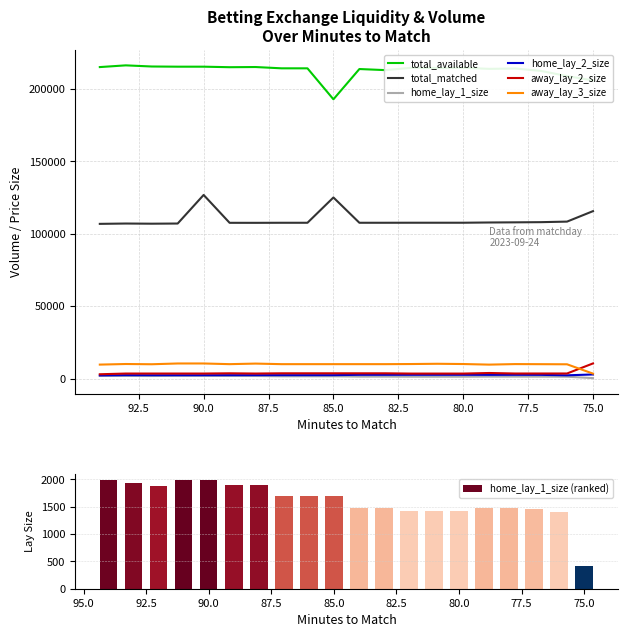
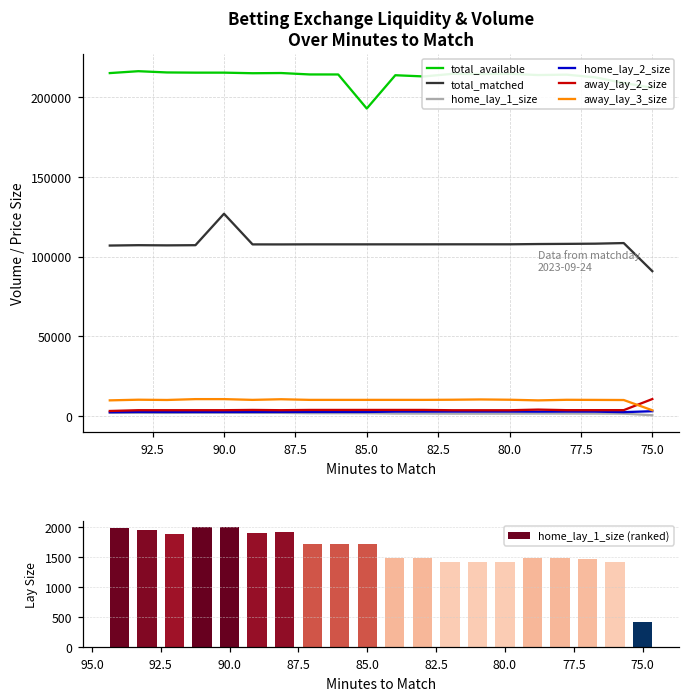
Betting Exchange Liquidity & Volume Over Minutes to Match, total_matched, 85.0: 125000 -> 108000
Betting Exchange Liquidity & Volume Over Minutes to Match, total_matched, 75.0: 116000 -> 91000
